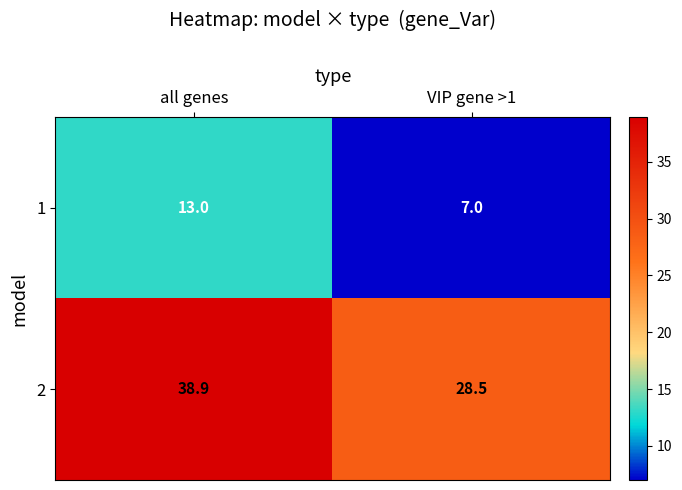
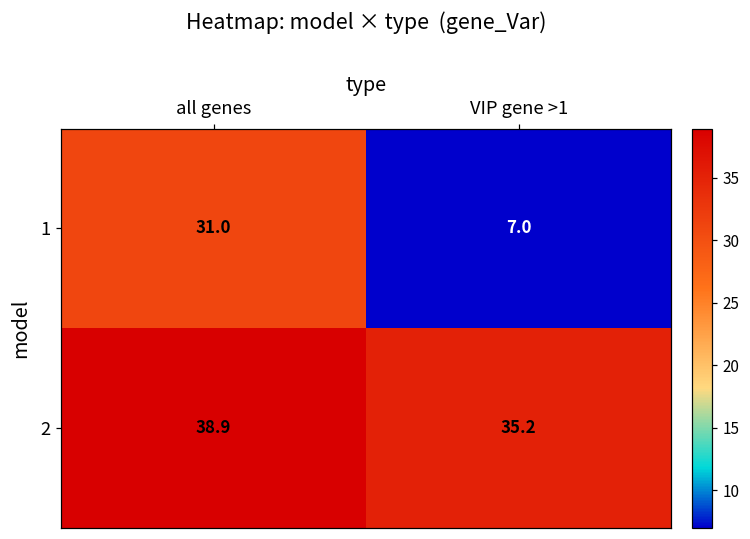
1, all genes: 13.0 -> 31.0
2, VIP gene >1: 28.5 -> 35.2
